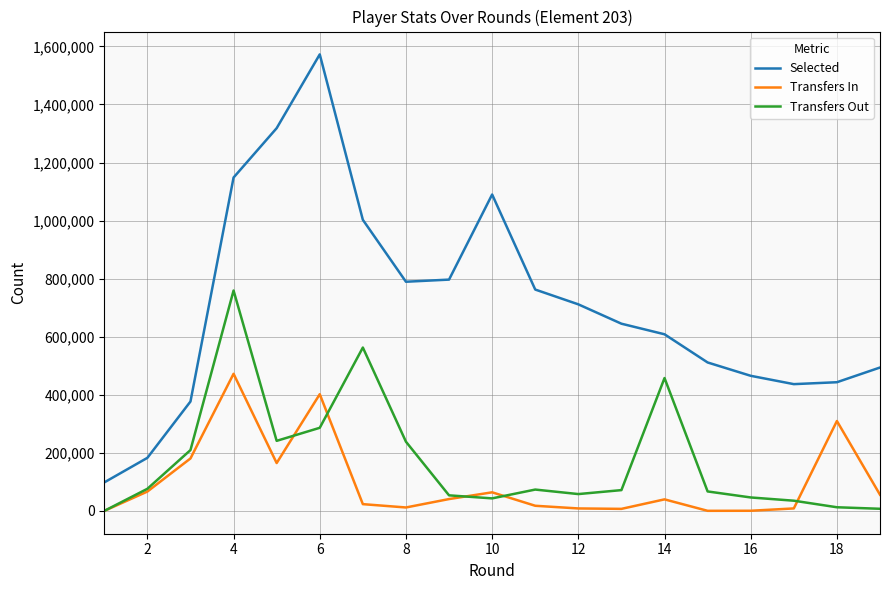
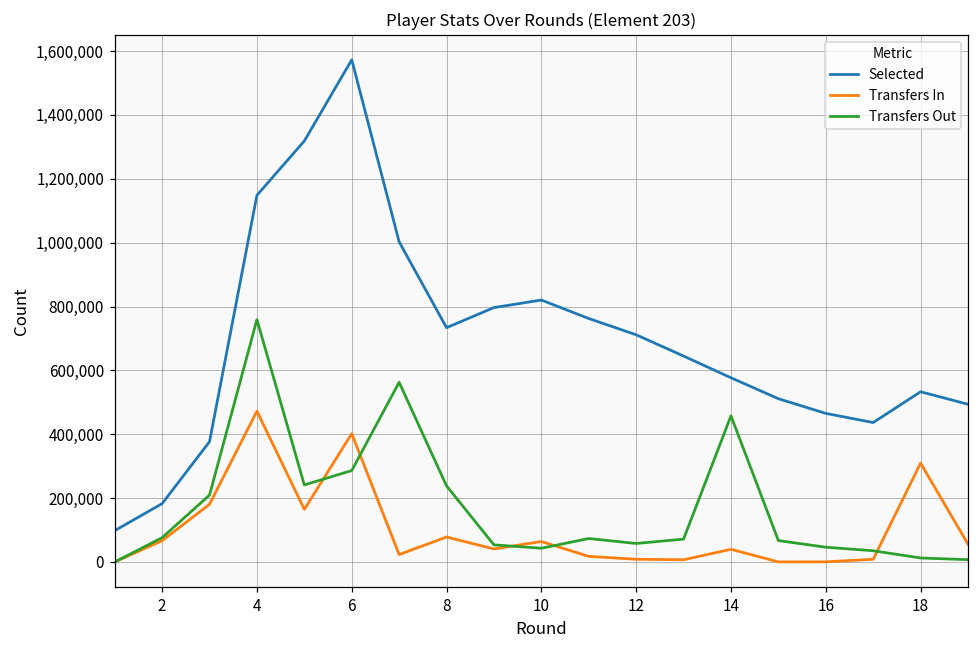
Selected, 8: 790,000 -> 730,000
Transfers In, 8: 10,000 -> 80,000
Selected, 10: 1,090,000 -> 820,000
Selected, 14: 610,000 -> 580,000
Selected, 18: 440,000 -> 530,000
